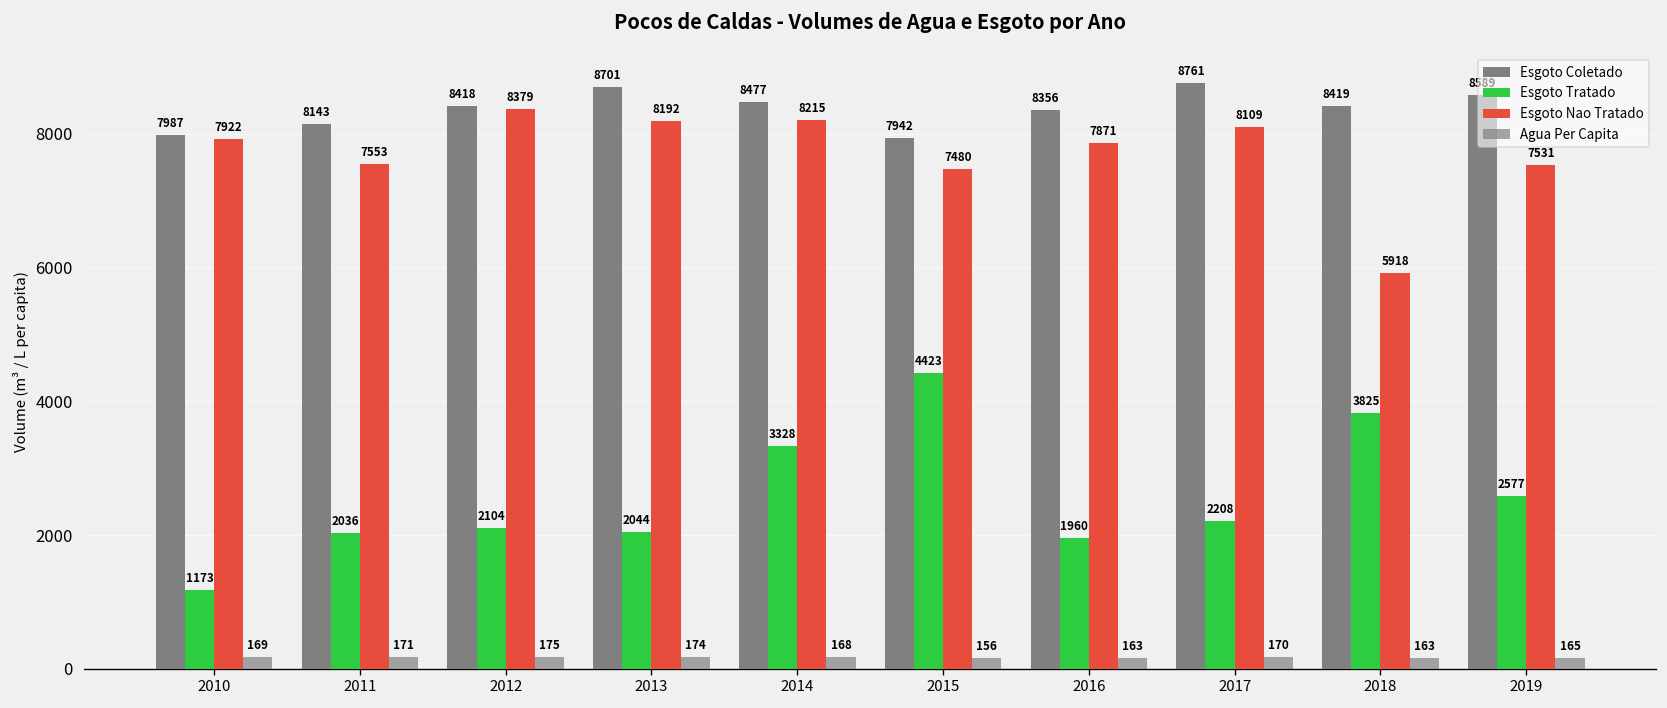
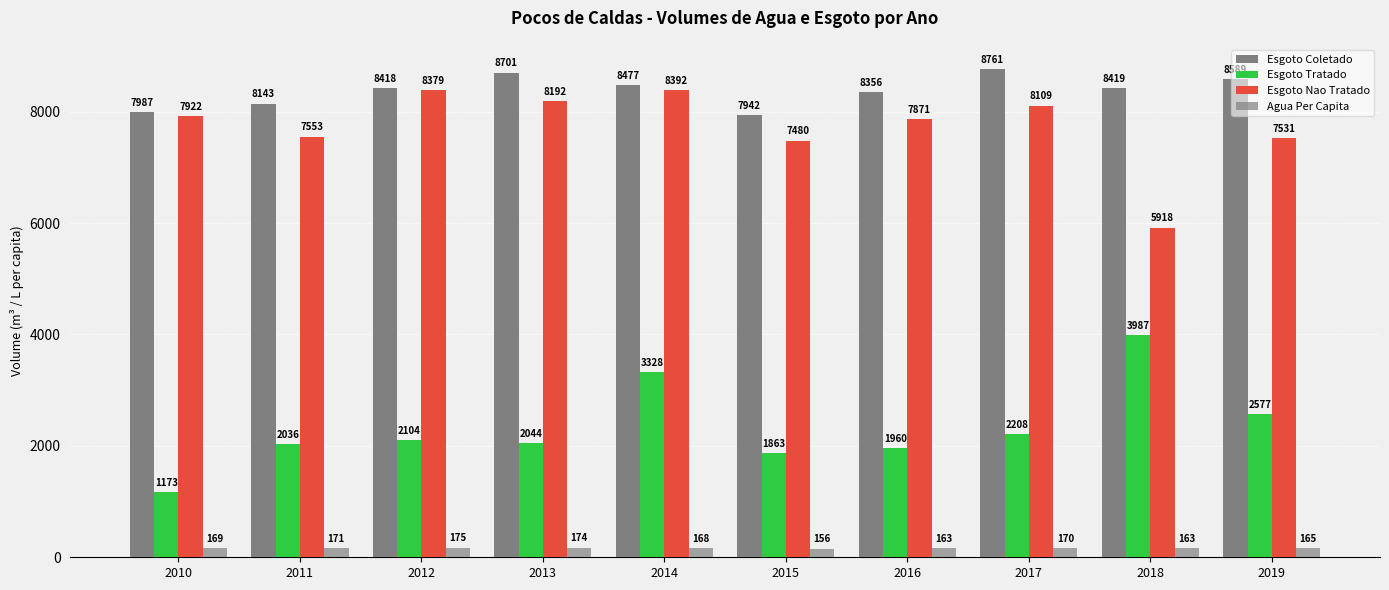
Esgoto Nao Tratado, 2014: 8215 -> 8392
Esgoto Tratado, 2015: 4423 -> 1863
Esgoto Tratado, 2018: 3825 -> 3987
